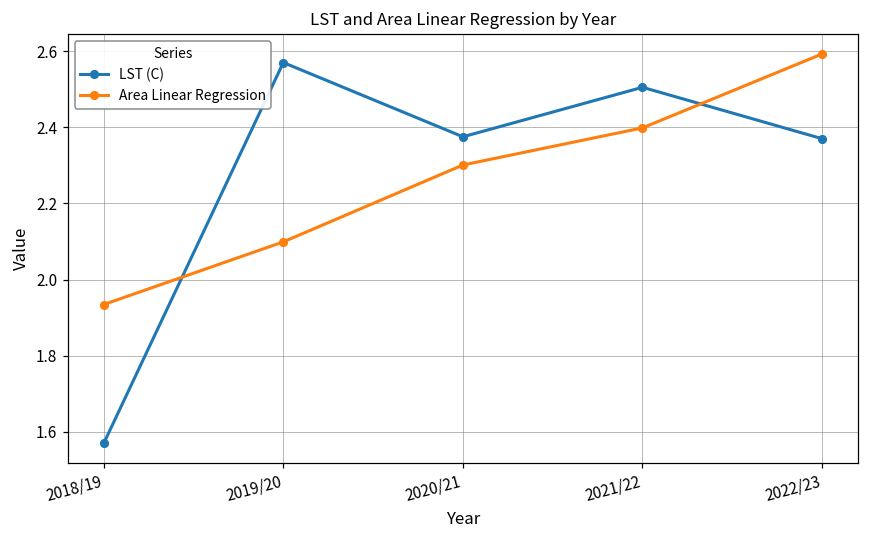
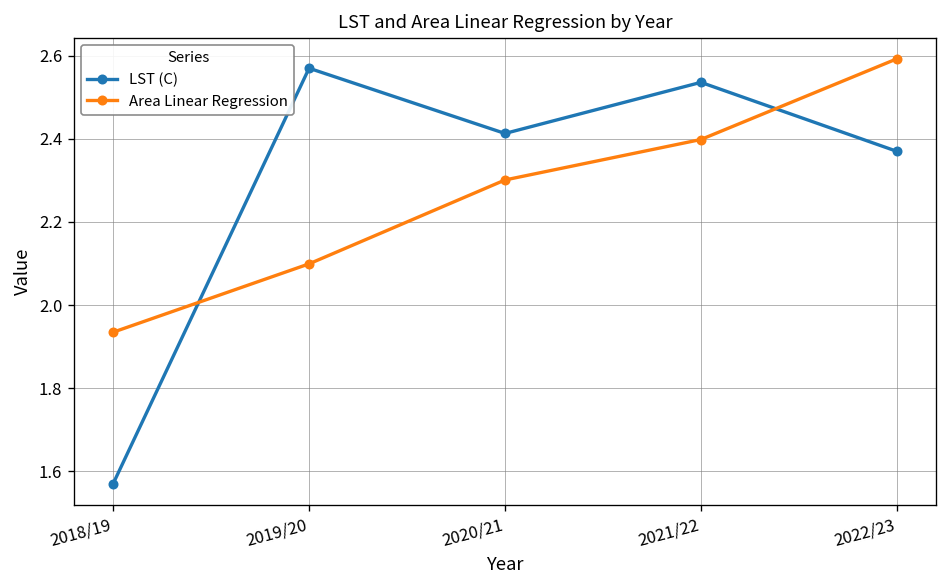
LST (C), 2020/21: 2.38 -> 2.41
LST (C), 2021/22: 2.51 -> 2.54
